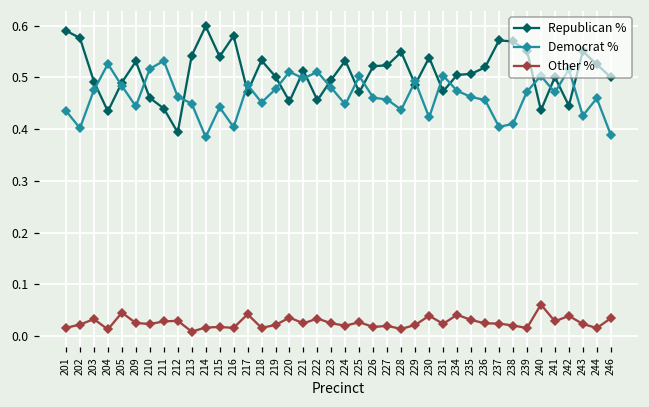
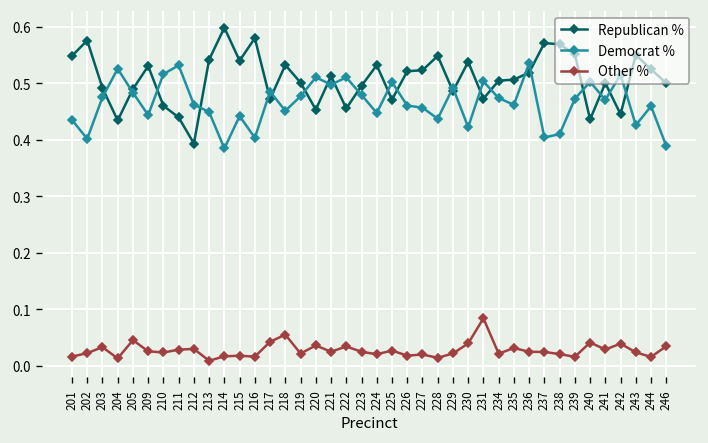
Republican %, 201: 0.59 -> 0.55
Other %, 218: 0.02 -> 0.06
Other %, 231: 0.02 -> 0.08
Other %, 234: 0.04 -> 0.02
Democrat %, 236: 0.46 -> 0.54
Other %, 240: 0.06 -> 0.04
